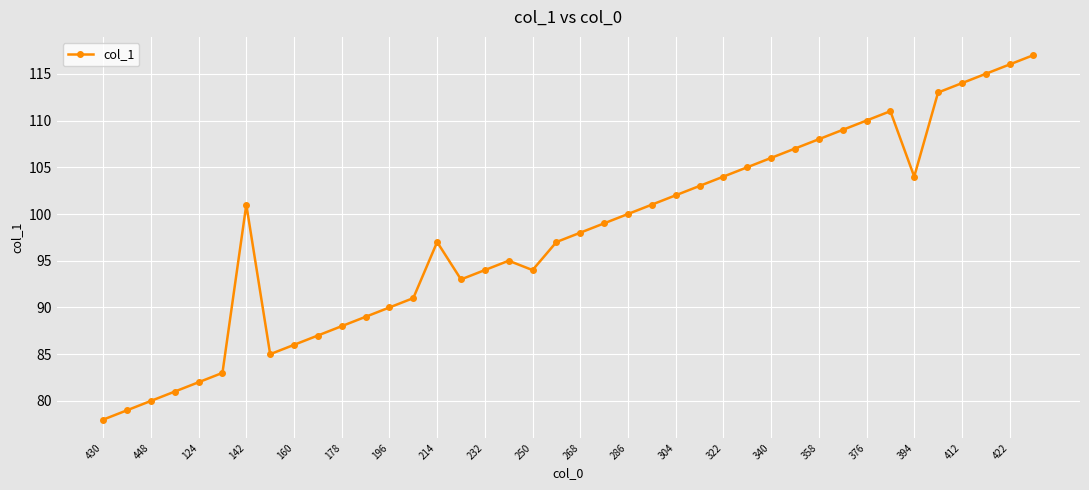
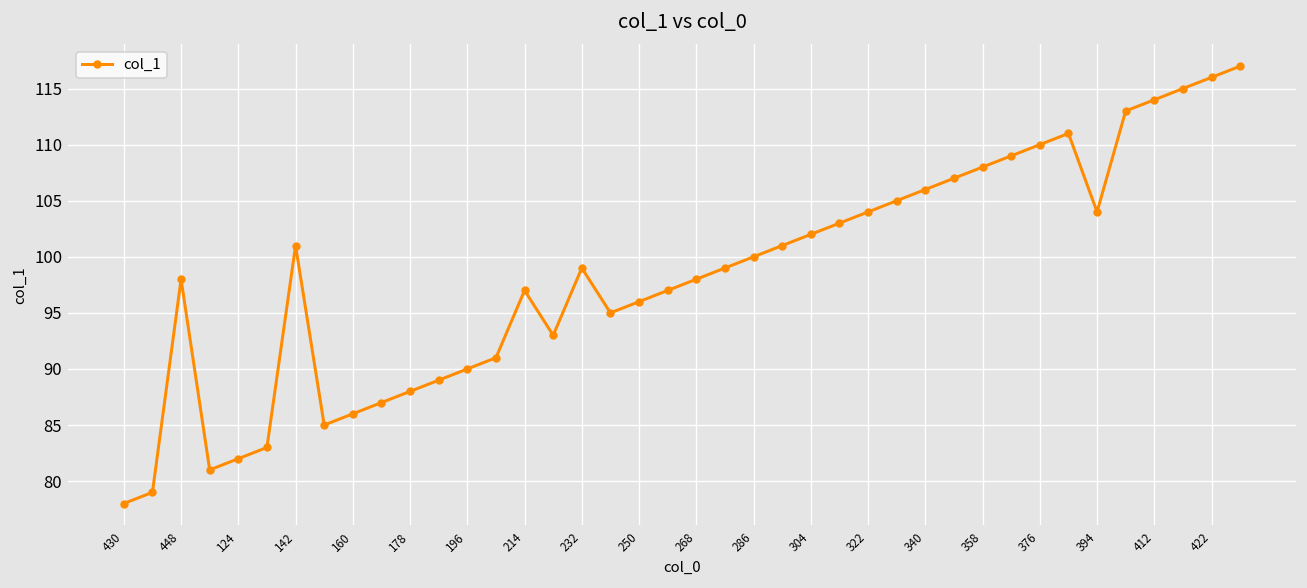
448: 80 -> 98
232: 94 -> 99
250: 94 -> 96
